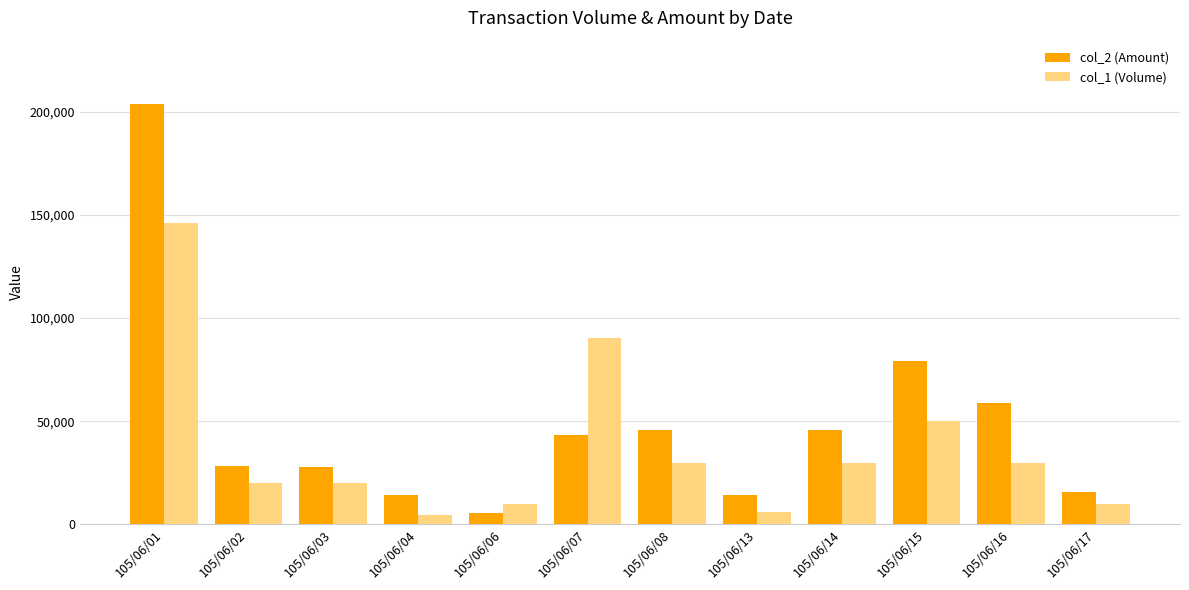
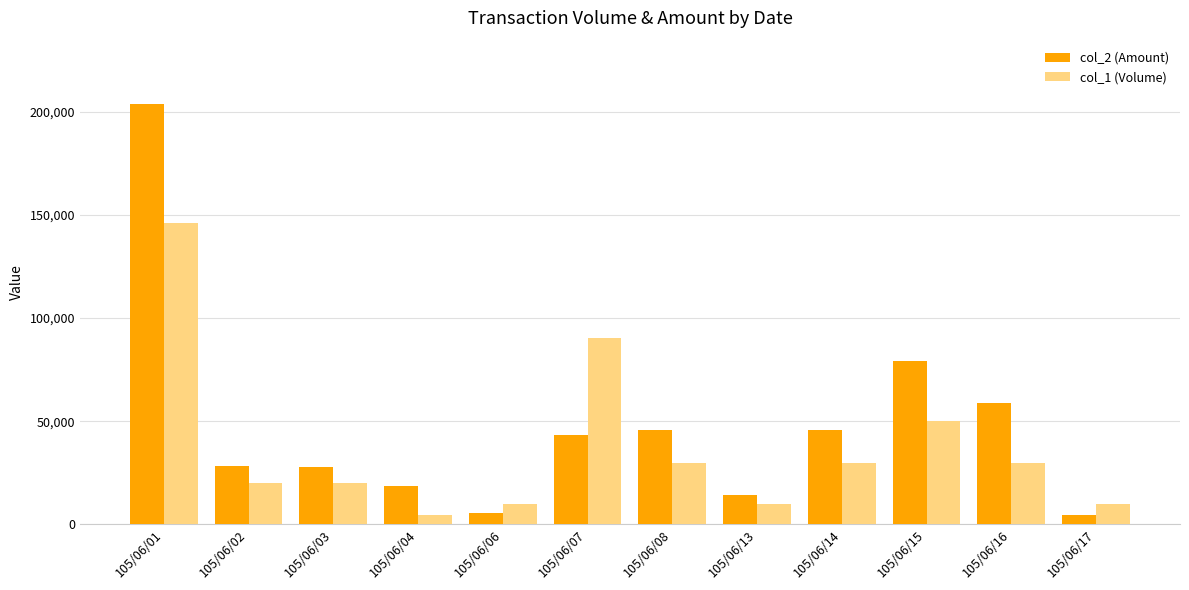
col_2 (Amount), 105/06/04: 14,000 -> 19,000
col_1 (Volume), 105/06/13: 6,000 -> 10,000
col_2 (Amount), 105/06/17: 16,000 -> 5,000
